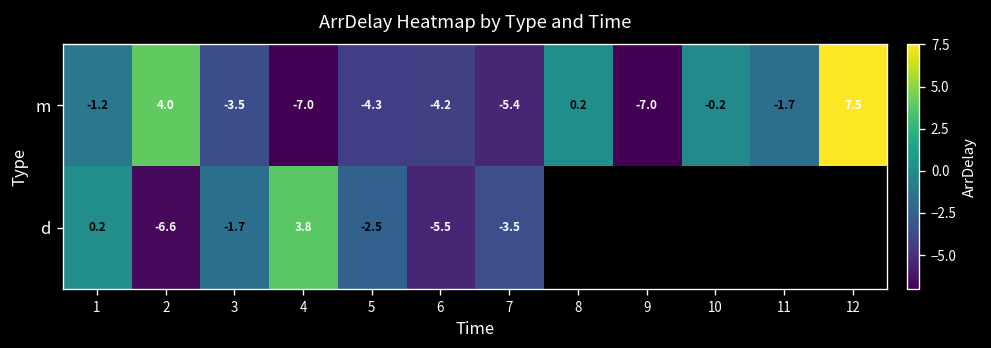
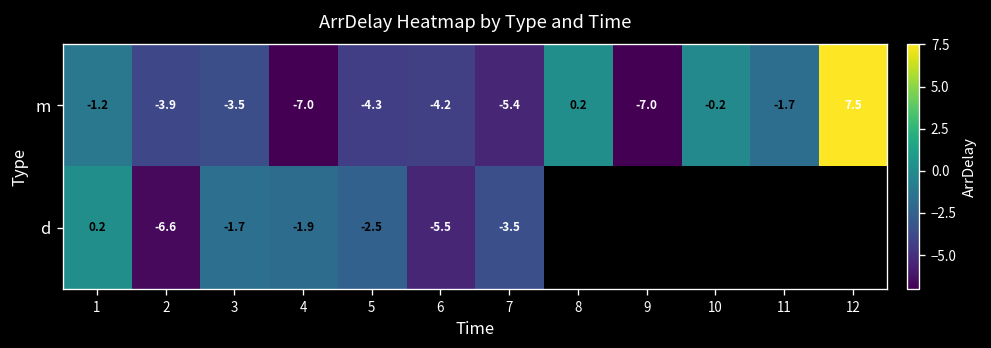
m, 2: 4.0 -> -3.9
d, 4: 3.8 -> -1.9
